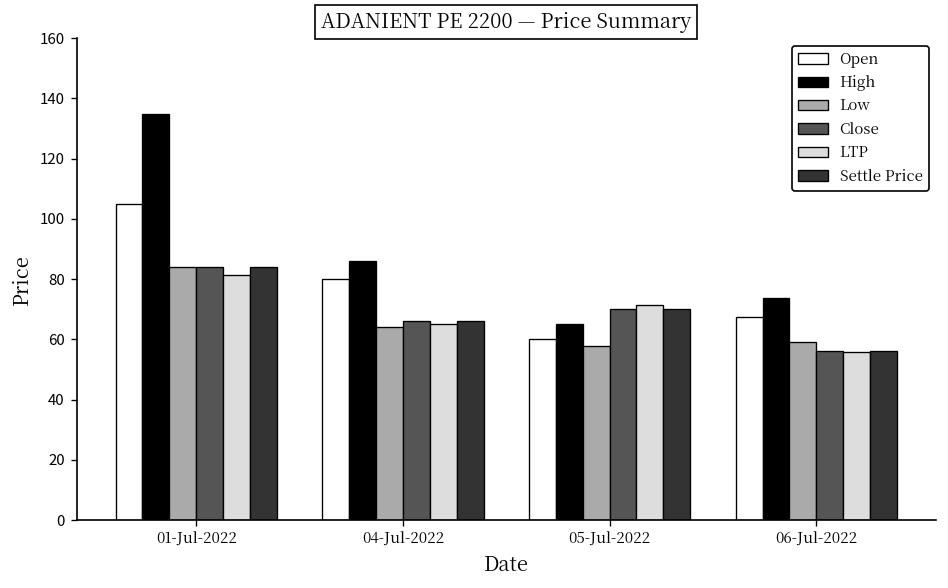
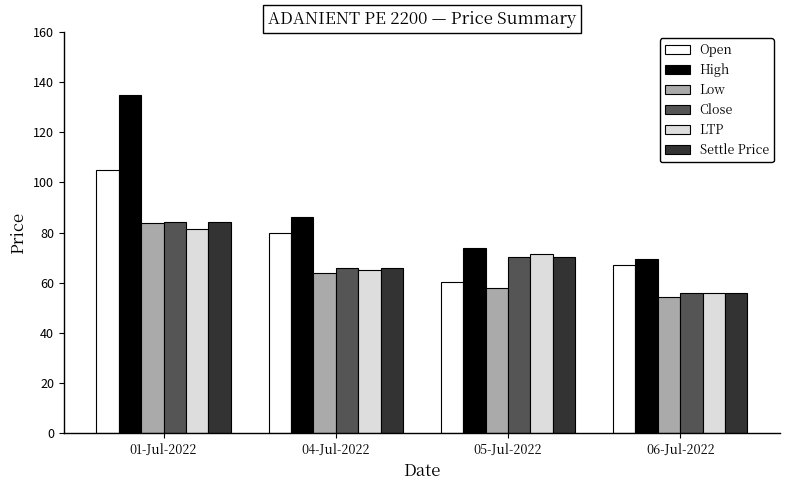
High, 05-Jul-2022: 65 -> 74
High, 06-Jul-2022: 74 -> 69
Low, 06-Jul-2022: 59 -> 55
